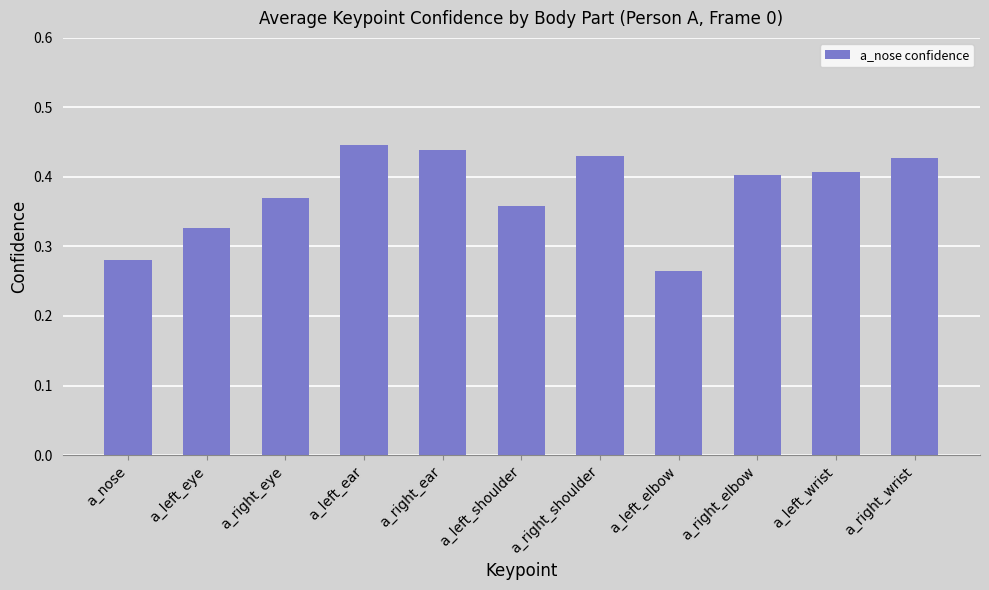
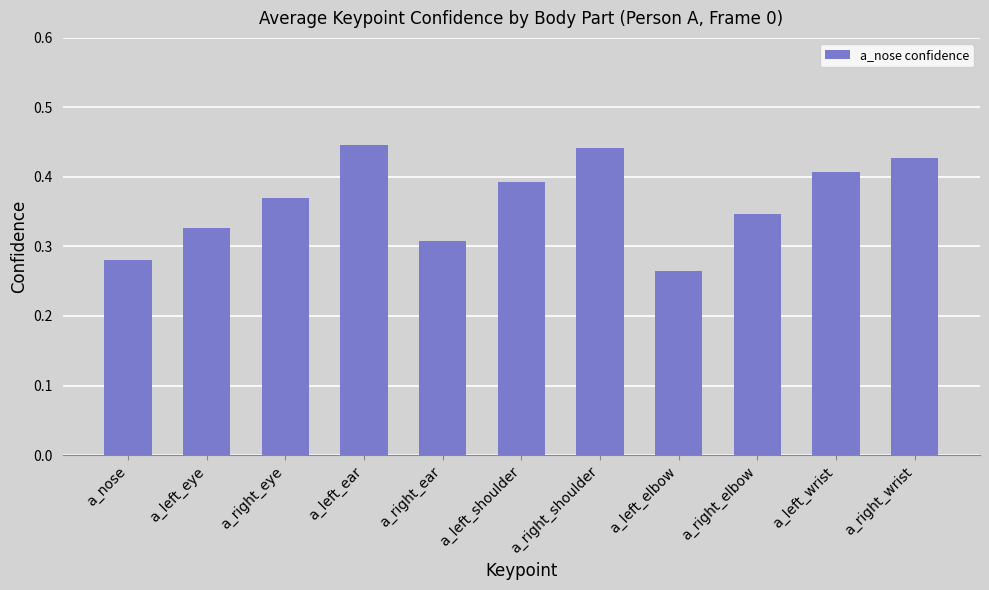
a_right_ear: 0.44 -> 0.31
a_left_shoulder: 0.36 -> 0.39
a_right_shoulder: 0.43 -> 0.44
a_right_elbow: 0.40 -> 0.35
